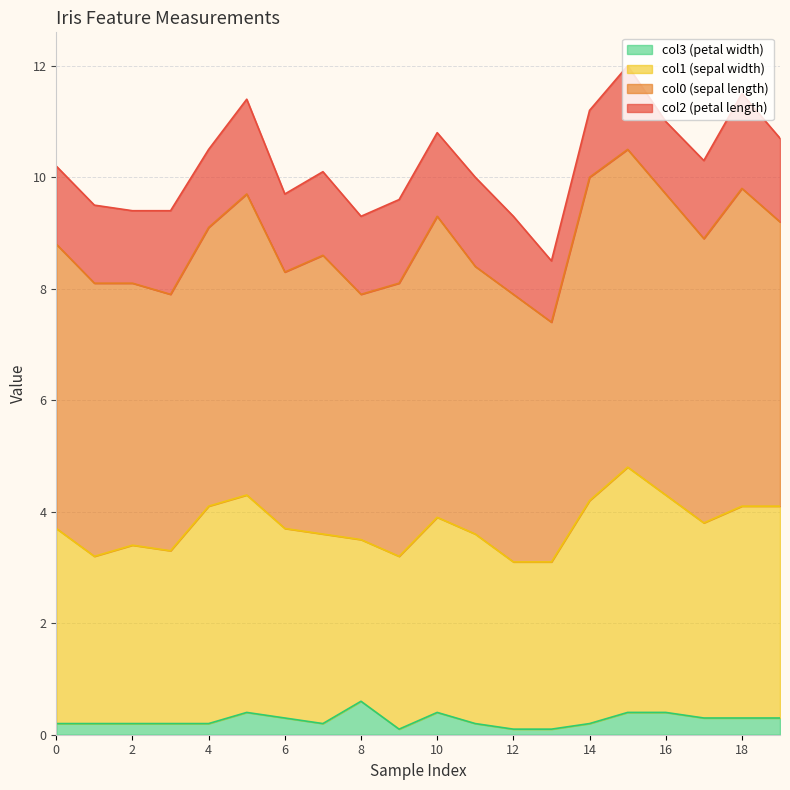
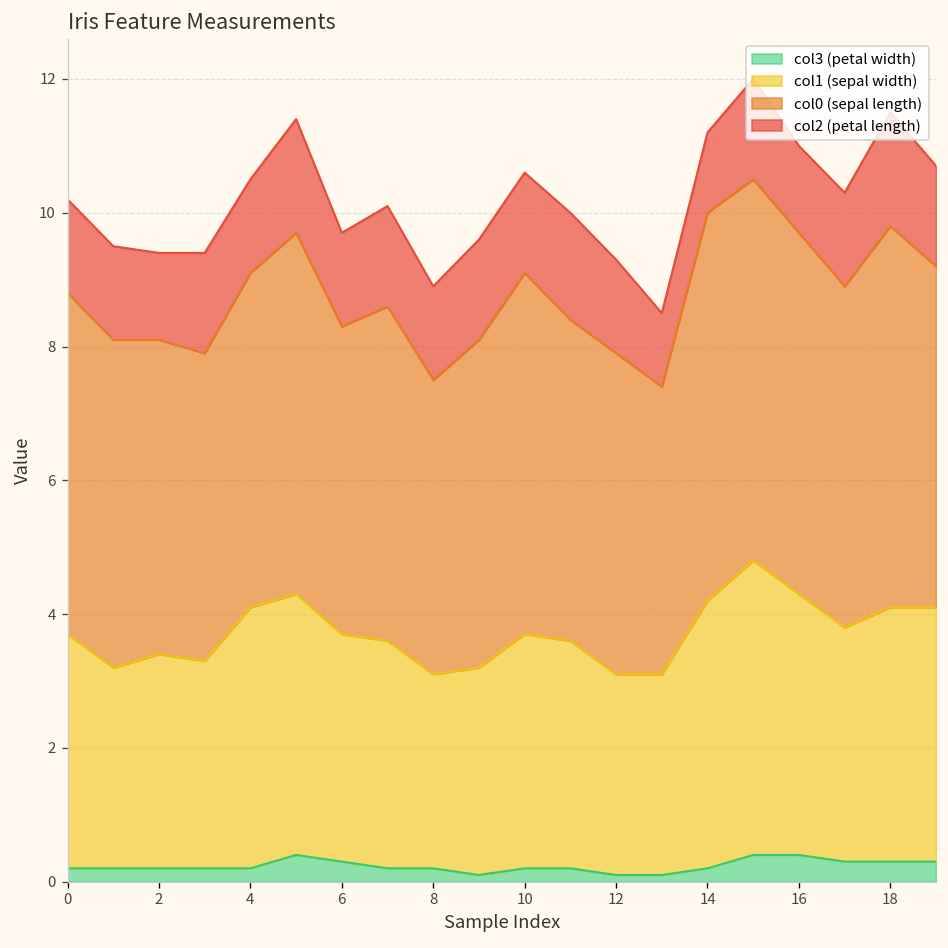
col3 (petal width), 8: 0.6 -> 0.2
col3 (petal width), 10: 0.4 -> 0.2
